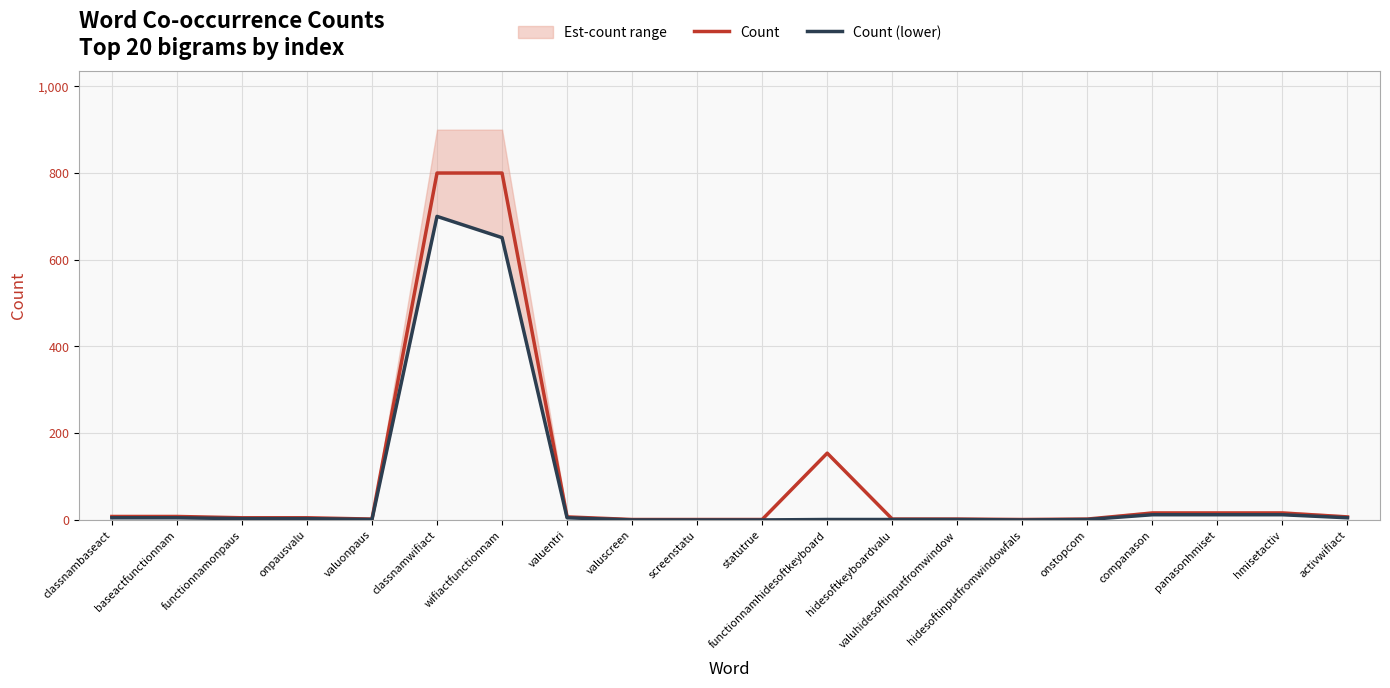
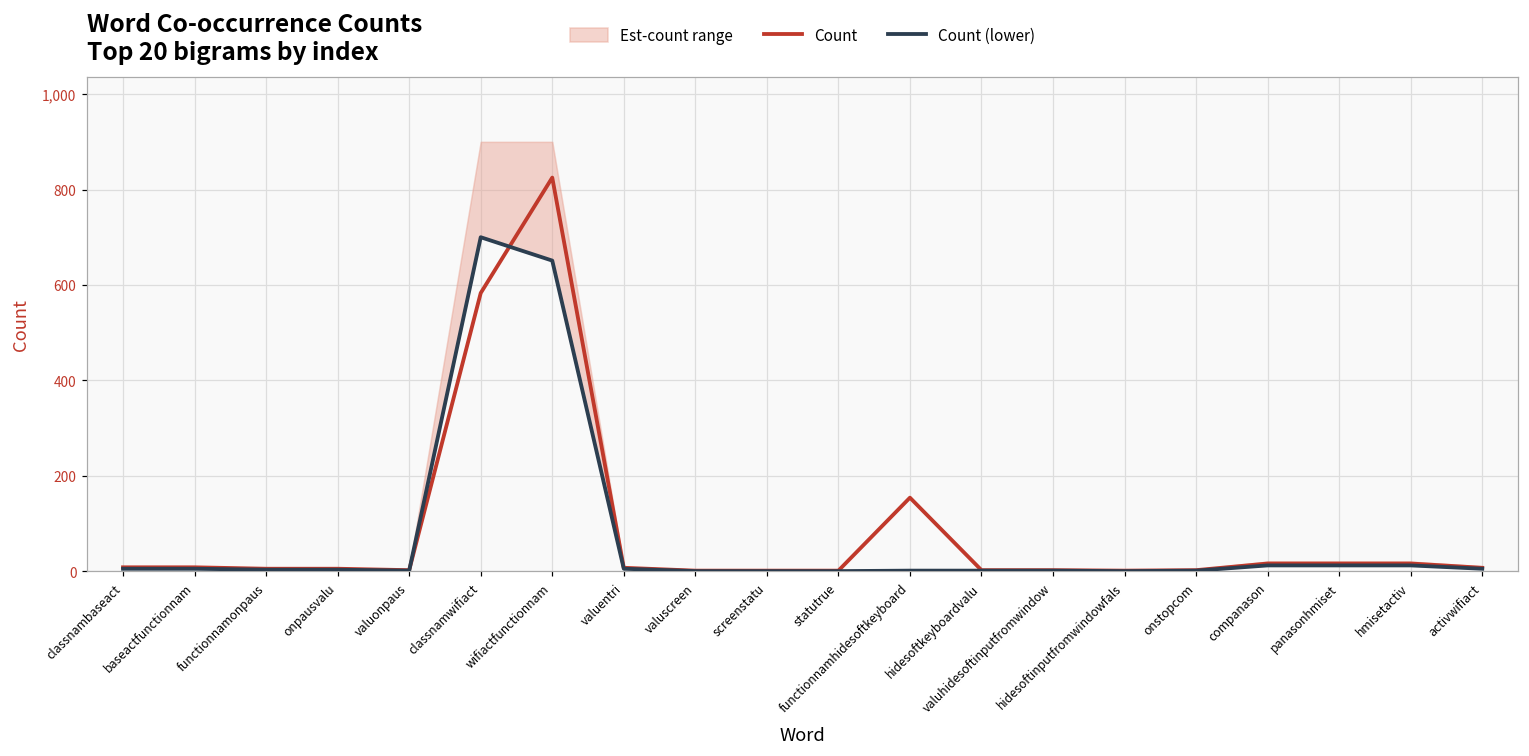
Count, classnamwifiact: 800 -> 580
Count, wifiactfunctionnam: 800 -> 830
